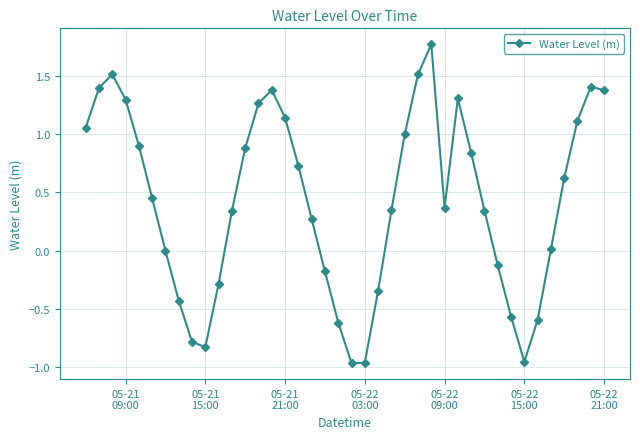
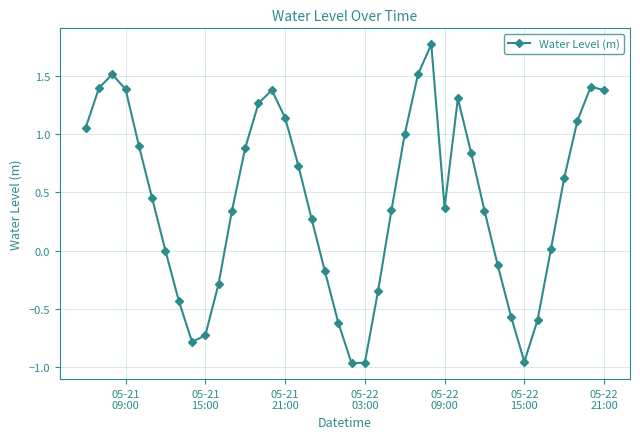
05-21 09:00: 1.30 -> 1.39
05-21 15:00: -0.83 -> -0.73
